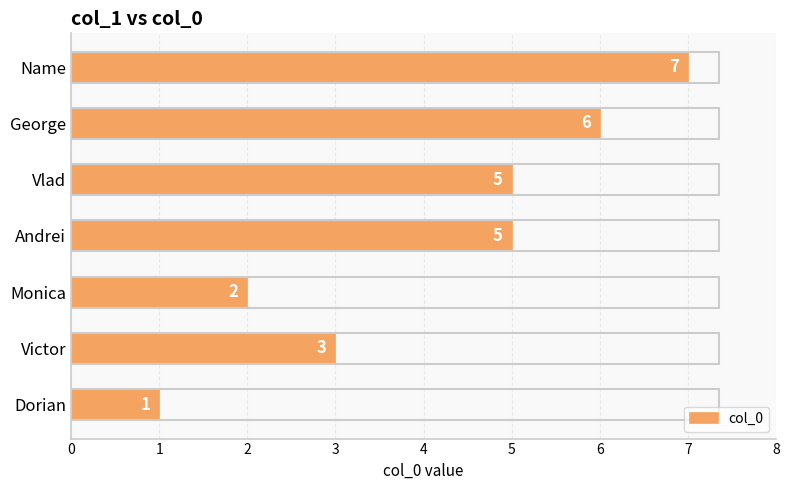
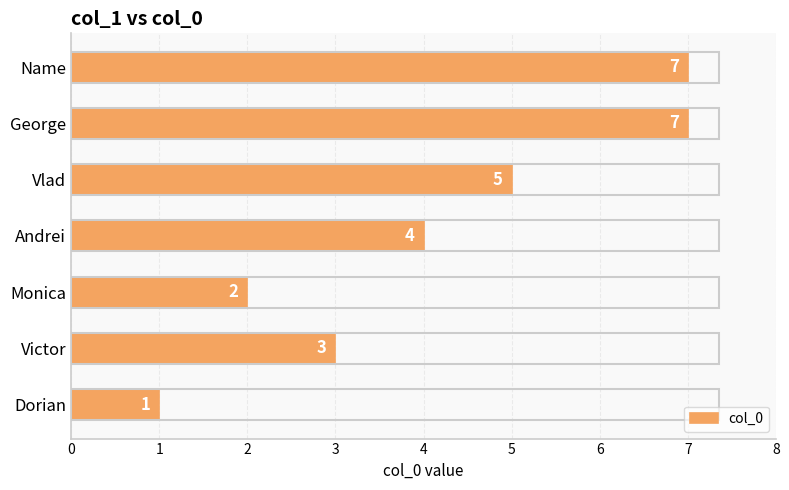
George: 6 -> 7
Andrei: 5 -> 4
